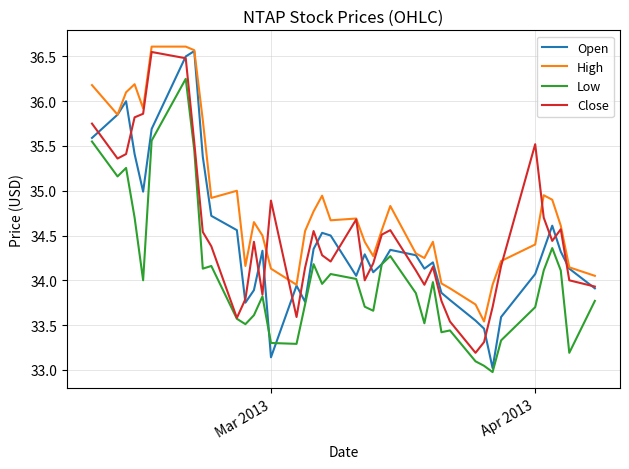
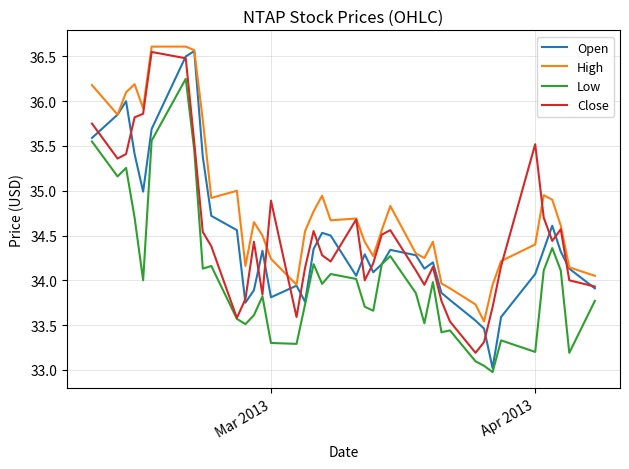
Open, Mar 2013: 33.1 -> 33.8
High, Mar 2013: 34.1 -> 34.2
Low, Apr 2013: 33.7 -> 33.2
